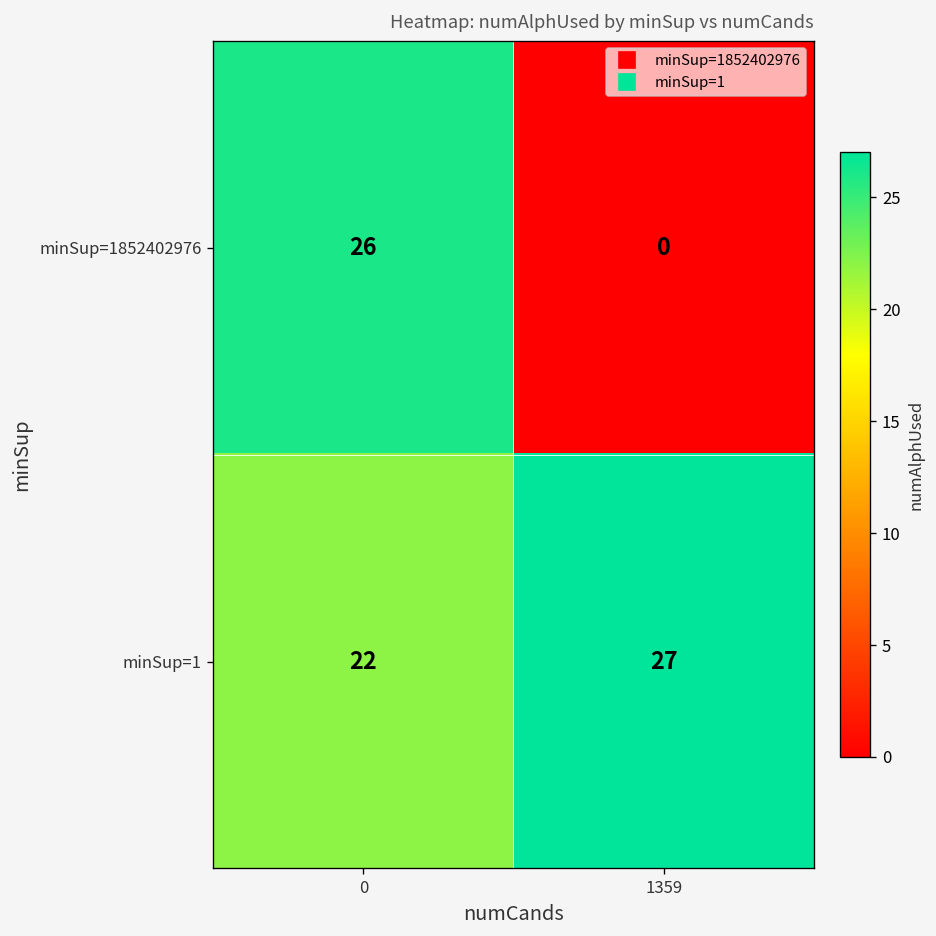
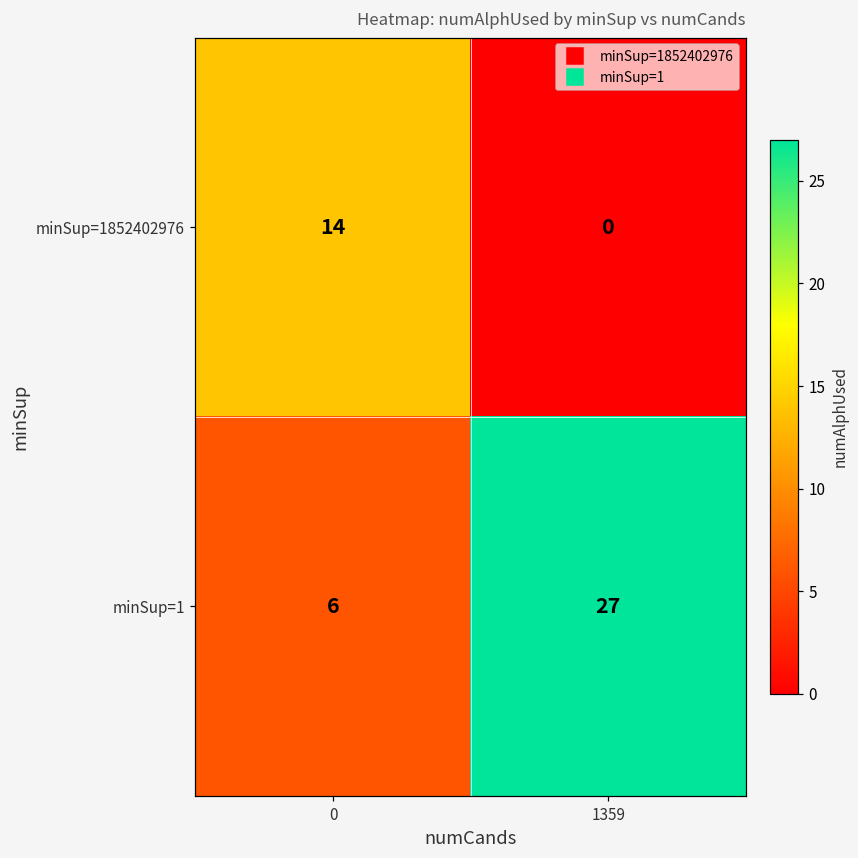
minSup=1852402976, 0: 26 -> 14
minSup=1, 0: 22 -> 6
